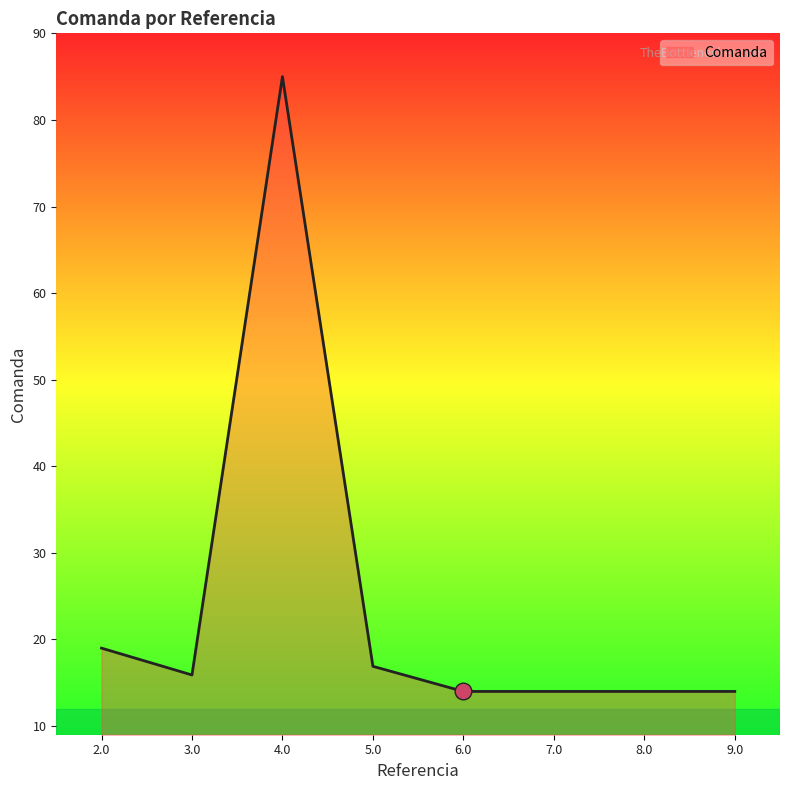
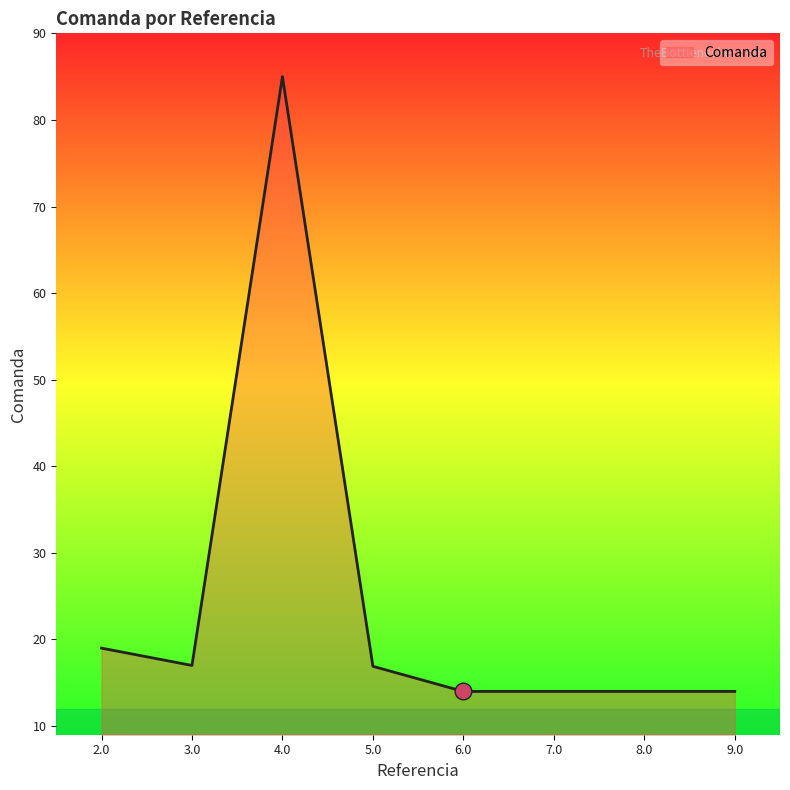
Comanda, 3.0: 16 -> 17
